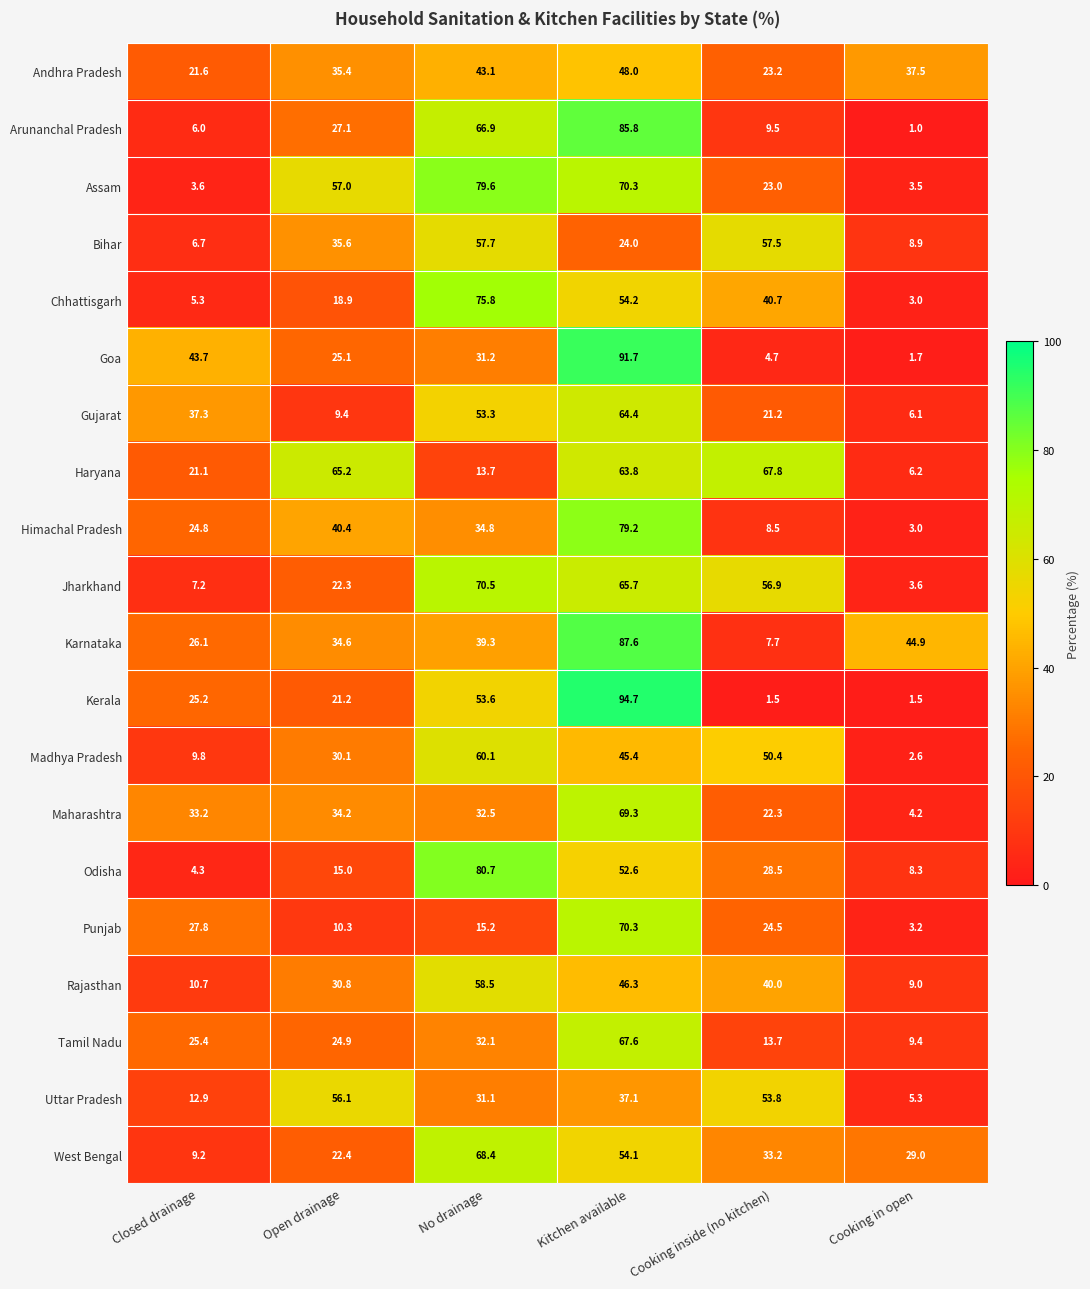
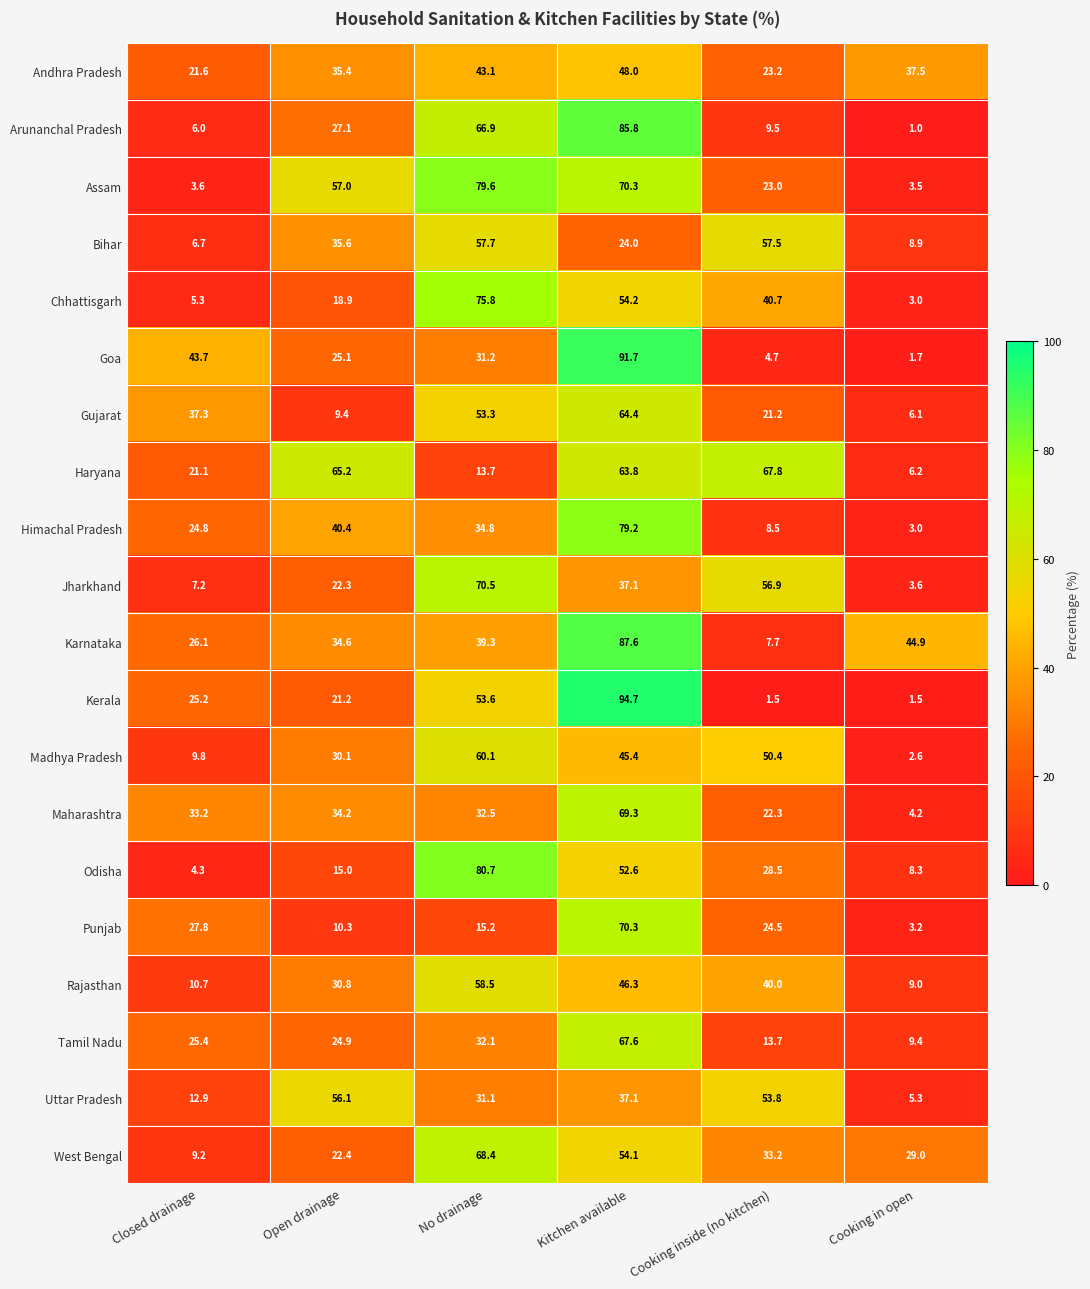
Jharkhand, Kitchen available: 65.7 -> 37.1
